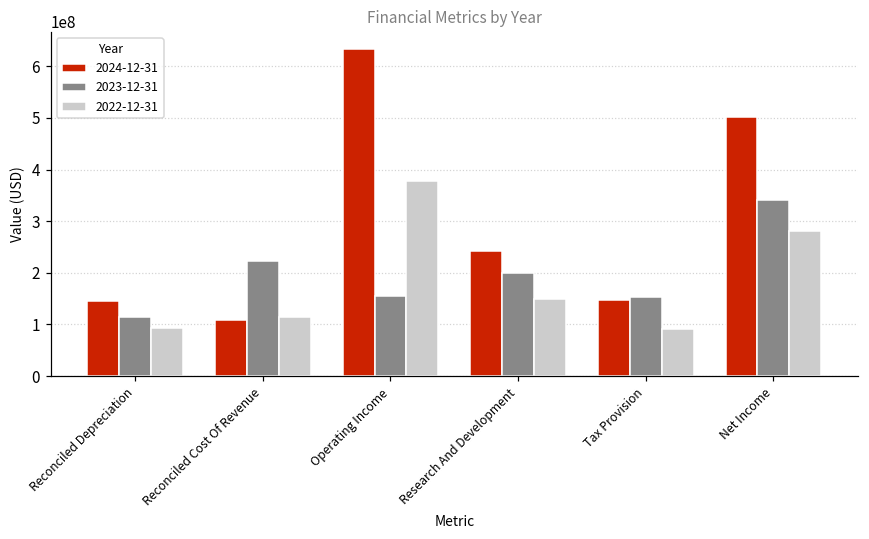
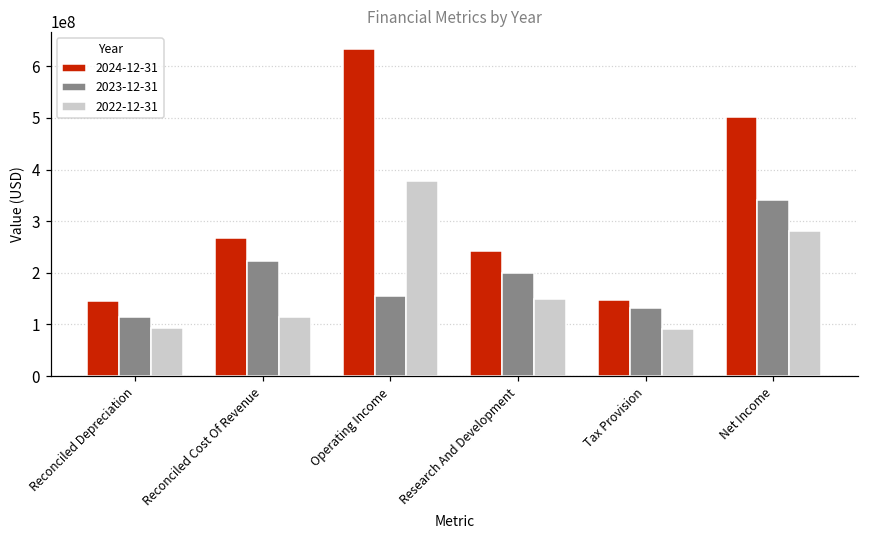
2024-12-31, Reconciled Cost Of Revenue: 110000000 -> 270000000
2023-12-31, Tax Provision: 150000000 -> 130000000
